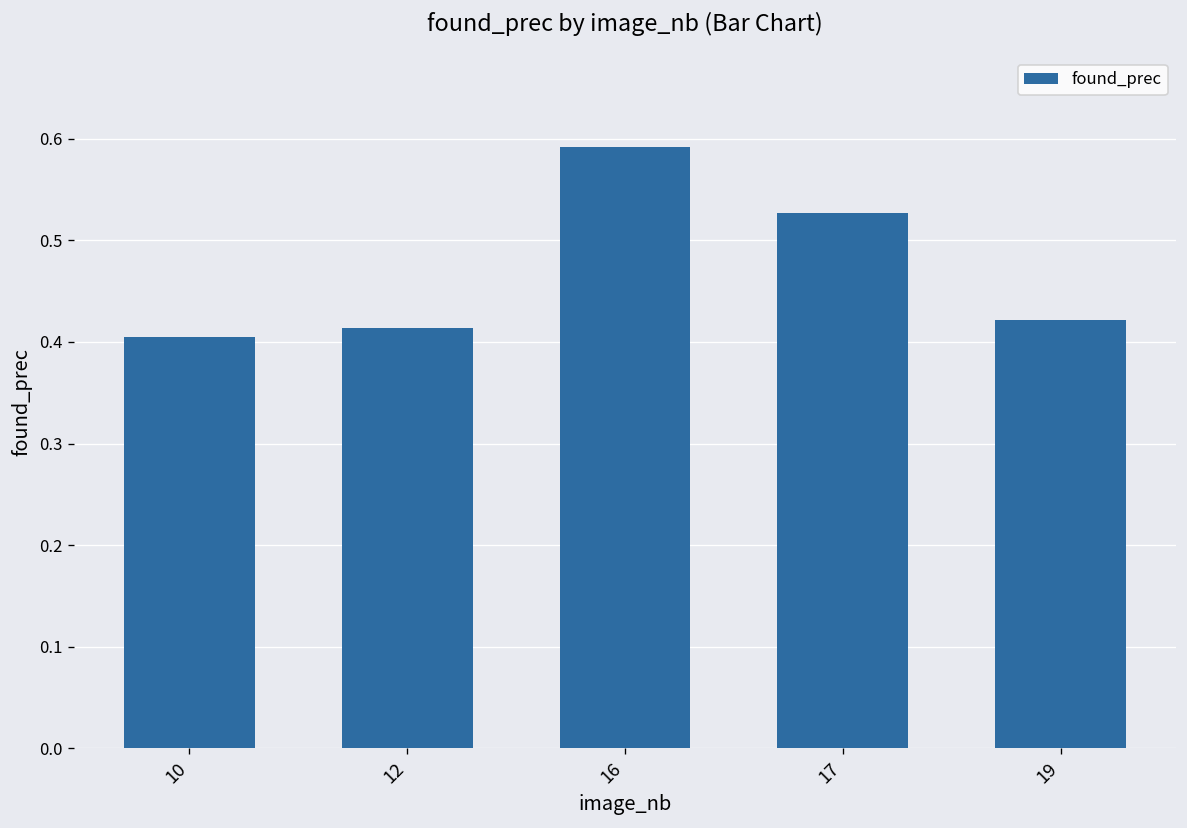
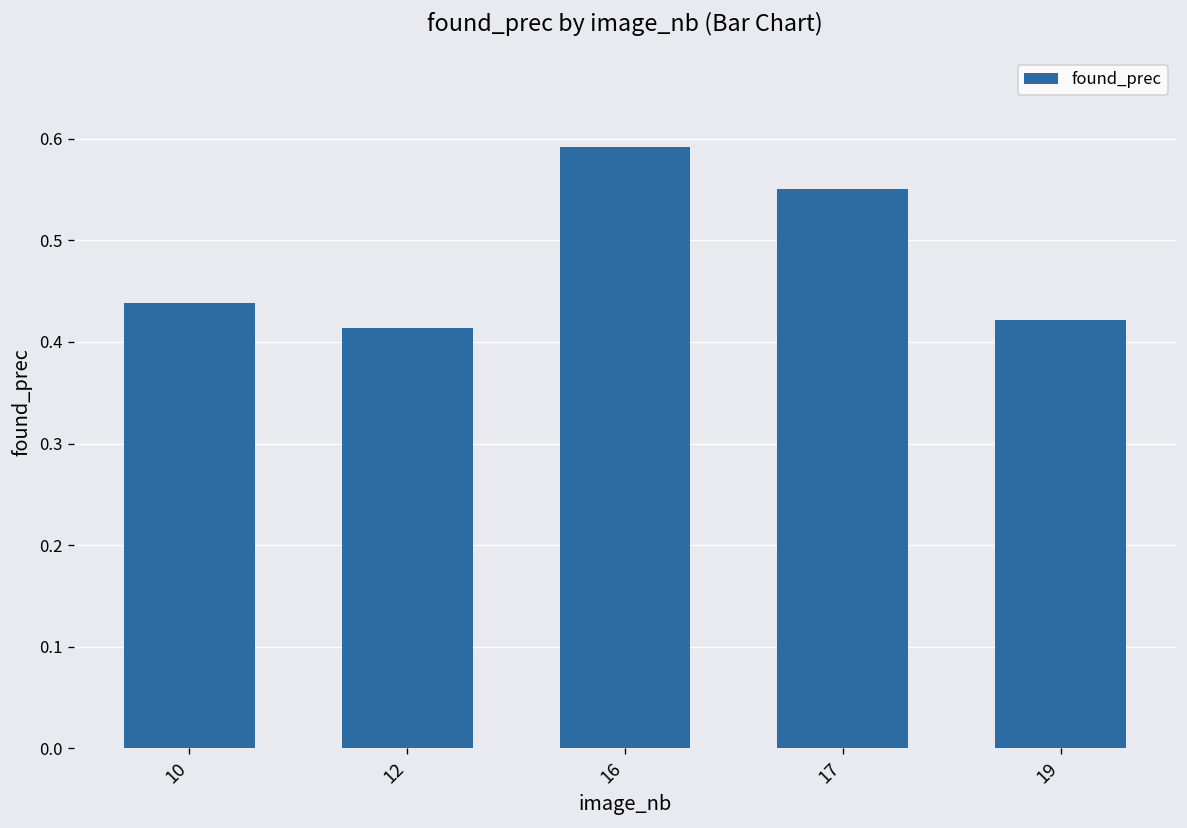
10: 0.41 -> 0.44
17: 0.53 -> 0.55
